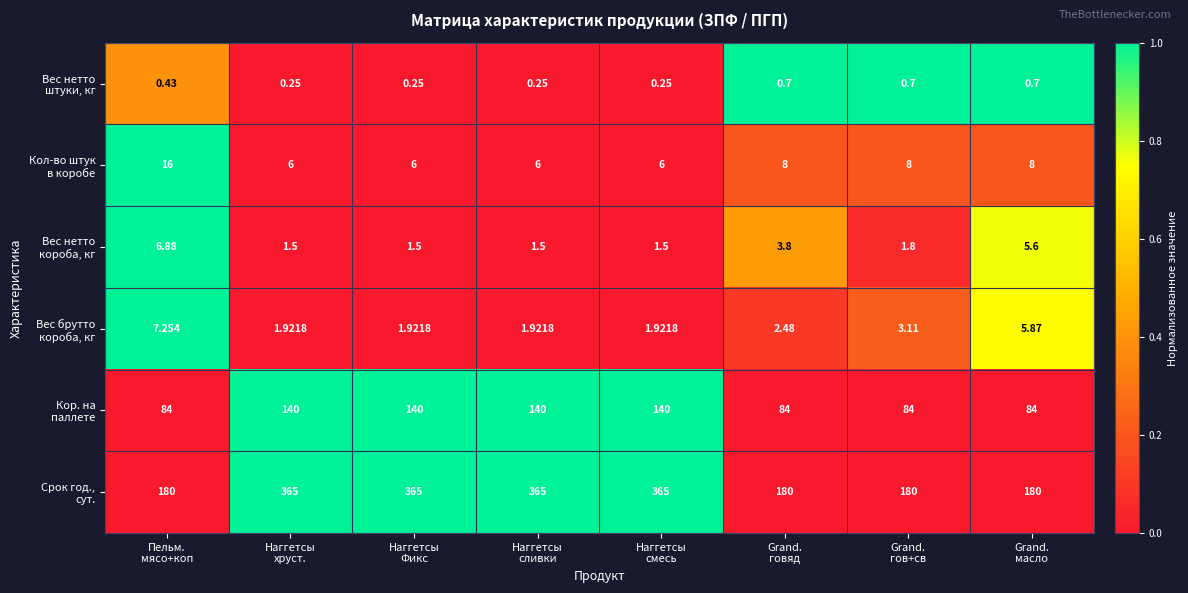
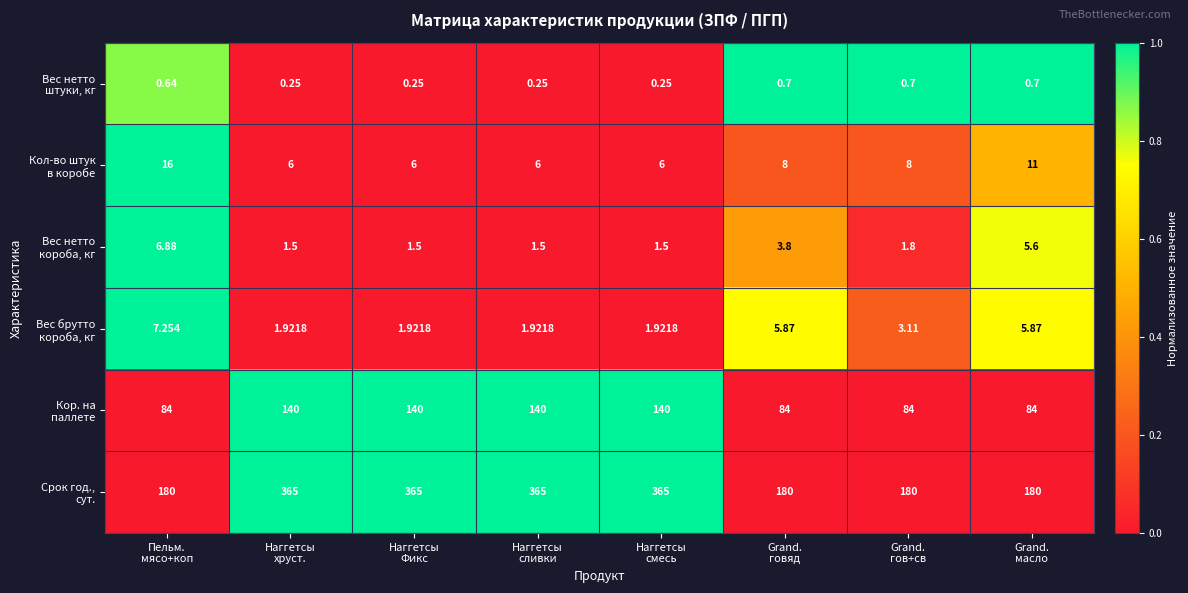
Вес нетто штуки, кг, Пельм. мясо+коп: 0.43 -> 0.64
Кол-во штук в коробе, Grand. масло: 8 -> 11
Вес брутто короба, кг, Grand. говяд: 2.48 -> 5.87
